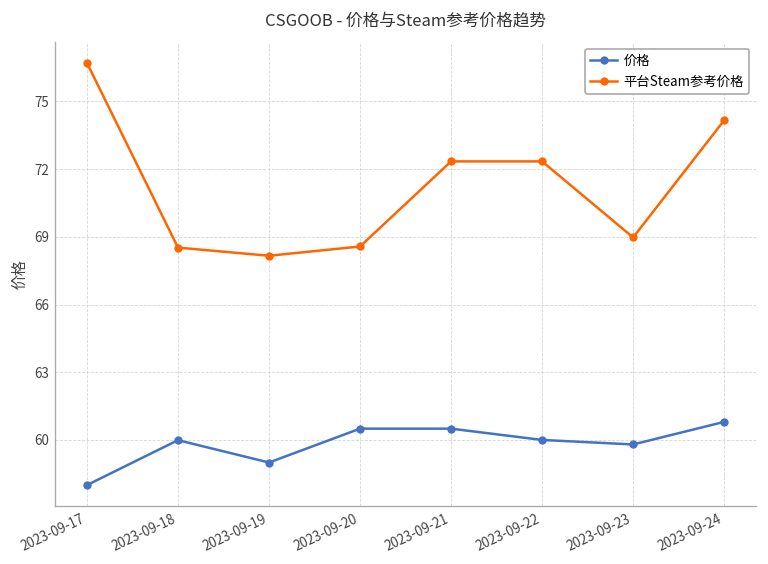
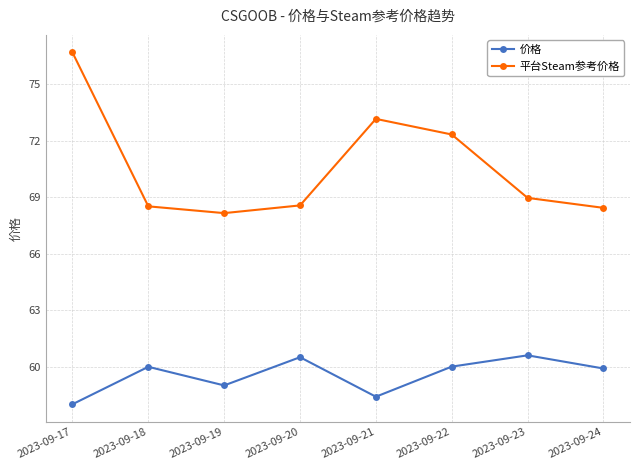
价格, 2023-09-21: 60.5 -> 58.4
平台Steam参考价格, 2023-09-21: 72.3 -> 73.2
价格, 2023-09-23: 59.8 -> 60.6
价格, 2023-09-24: 60.8 -> 59.9
平台Steam参考价格, 2023-09-24: 74.2 -> 68.4
